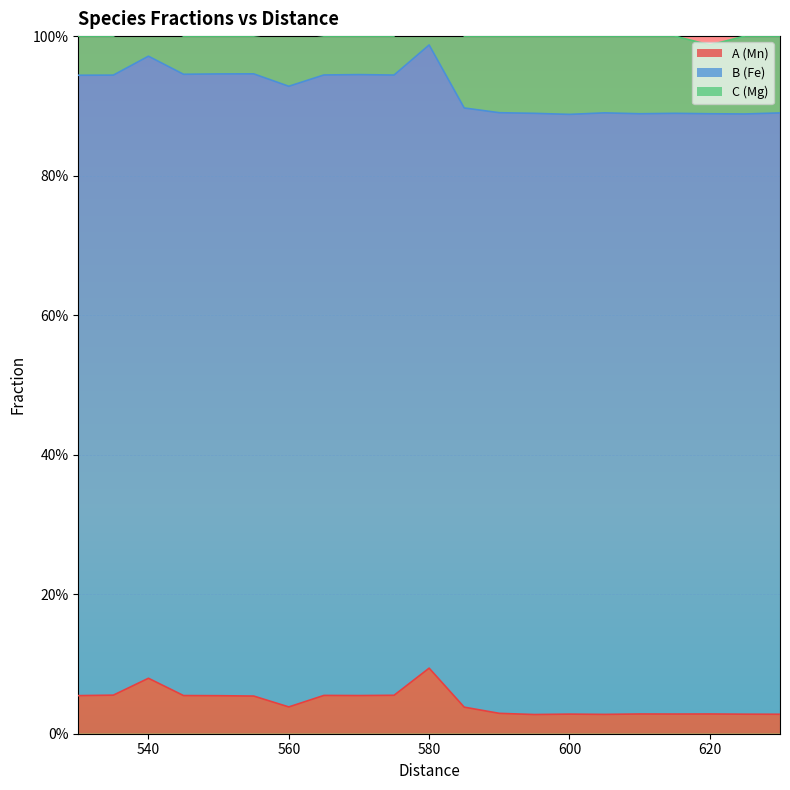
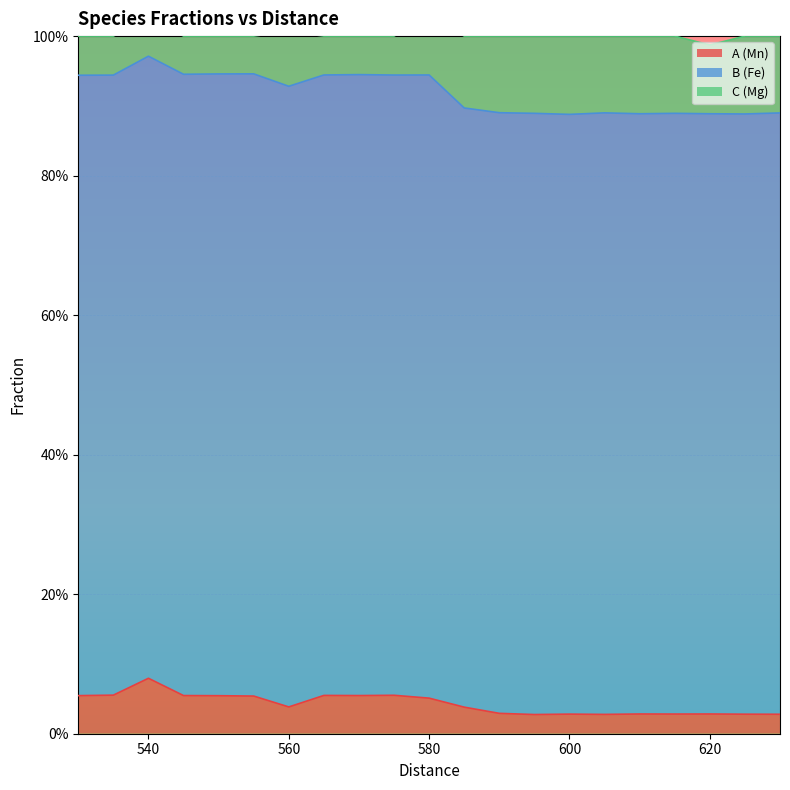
A (Mn), 580: 9% -> 5%
